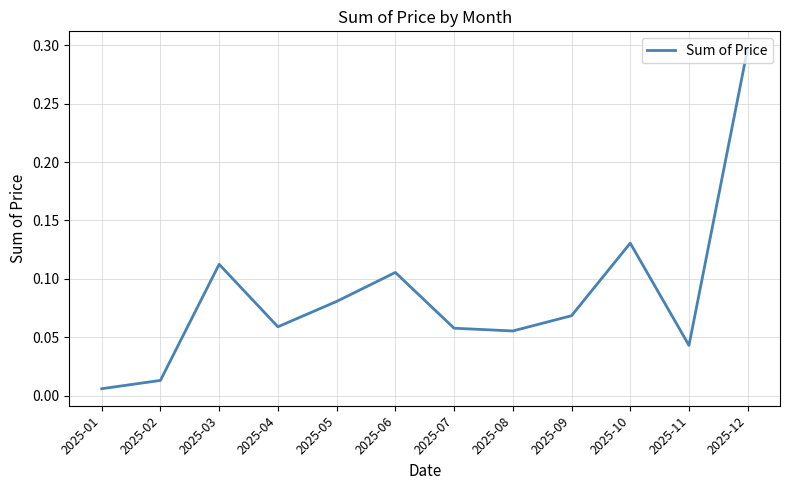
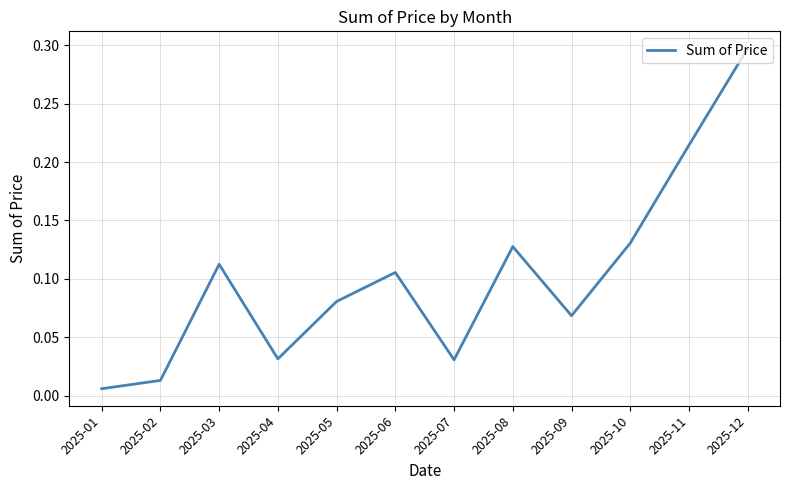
2025-04: 0.059 -> 0.032
2025-07: 0.058 -> 0.031
2025-08: 0.056 -> 0.128
2025-11: 0.043 -> 0.214
